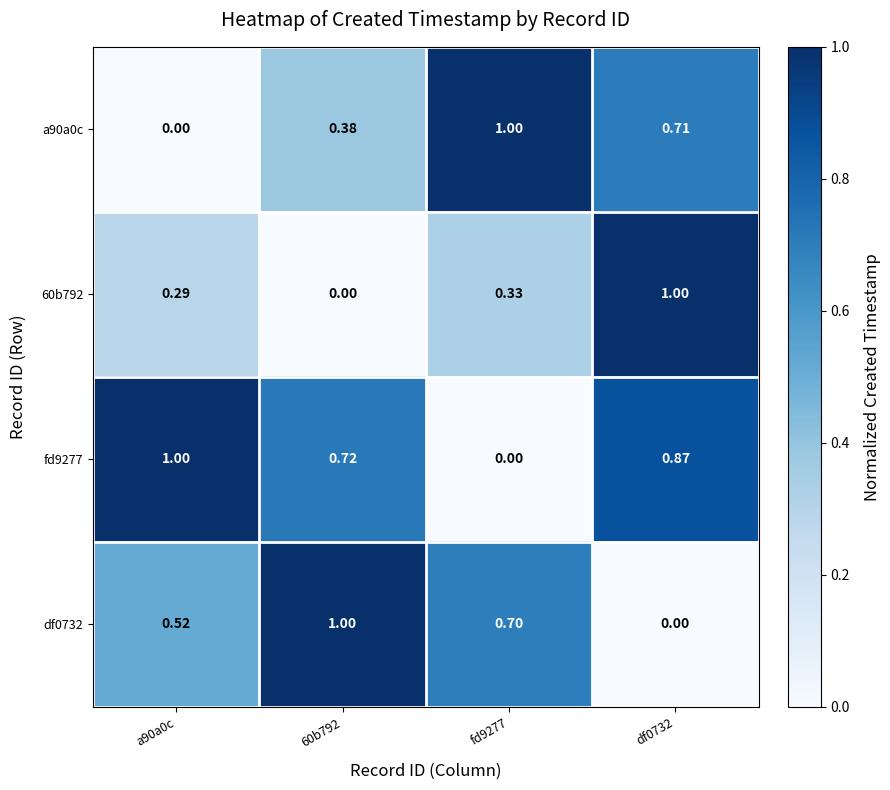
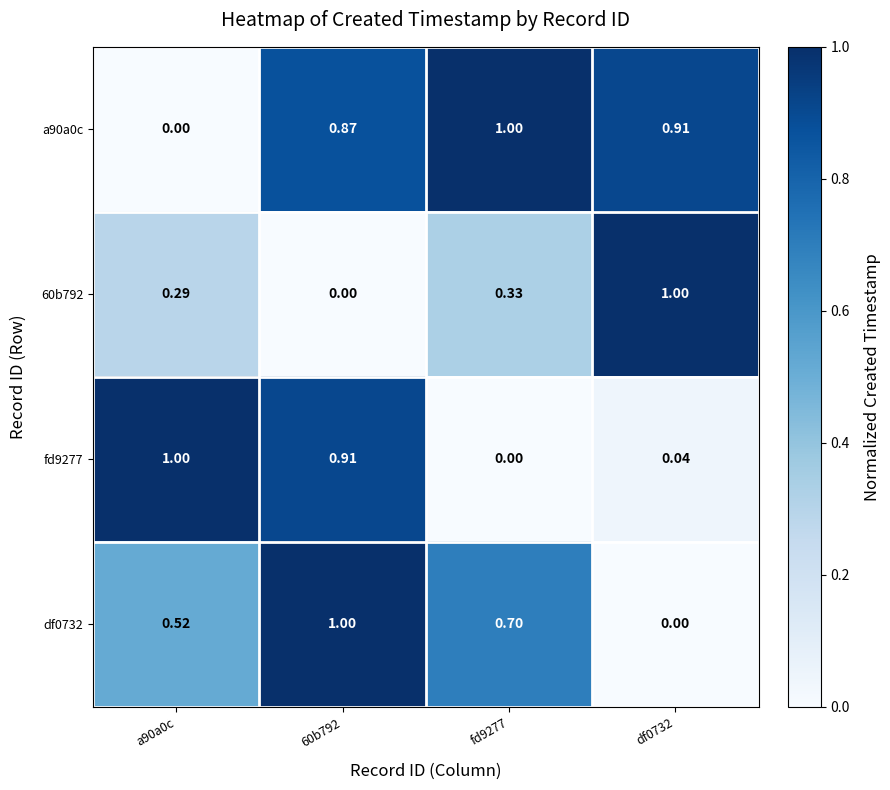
a90a0c, 60b792: 0.38 -> 0.87
a90a0c, df0732: 0.71 -> 0.91
fd9277, 60b792: 0.72 -> 0.91
fd9277, df0732: 0.87 -> 0.04
